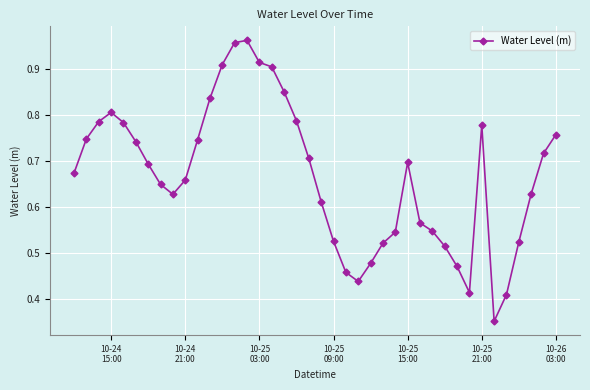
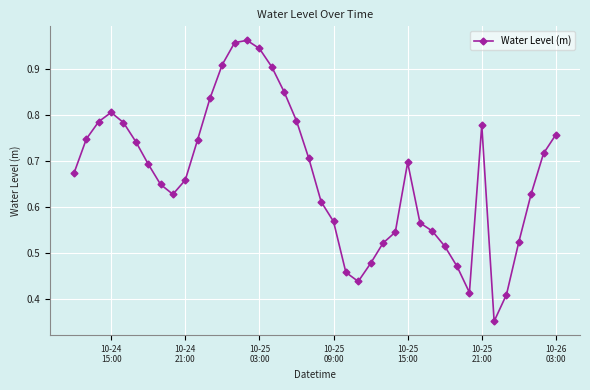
10-25 03:00: 0.92 -> 0.95
10-25 09:00: 0.53 -> 0.57
